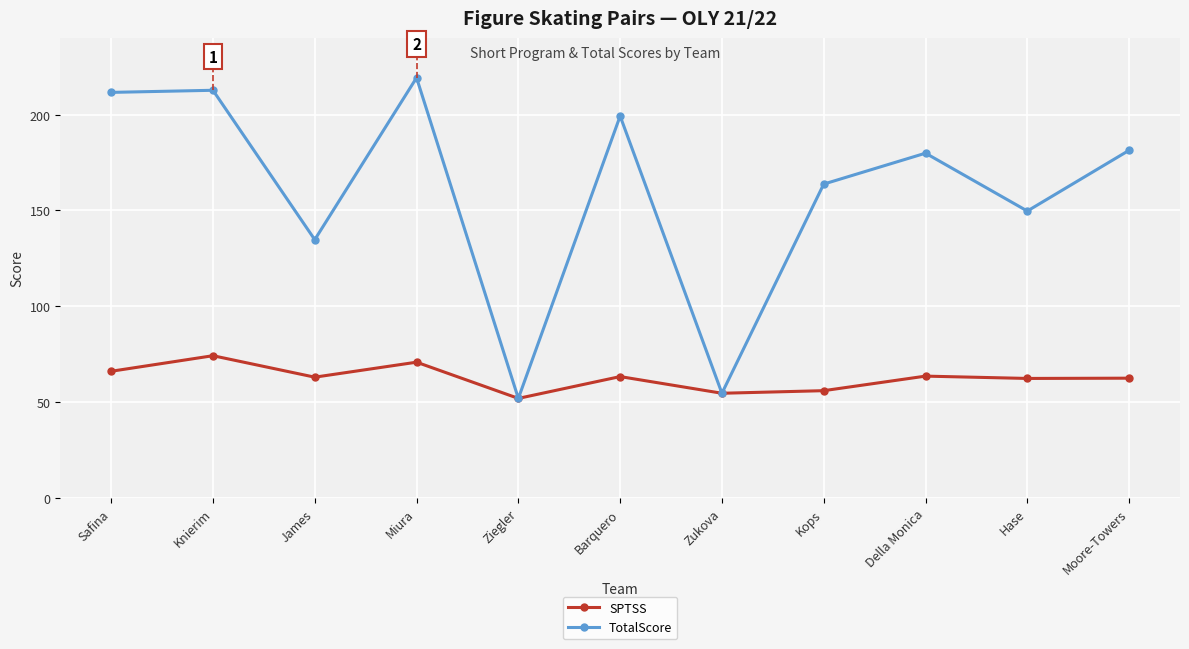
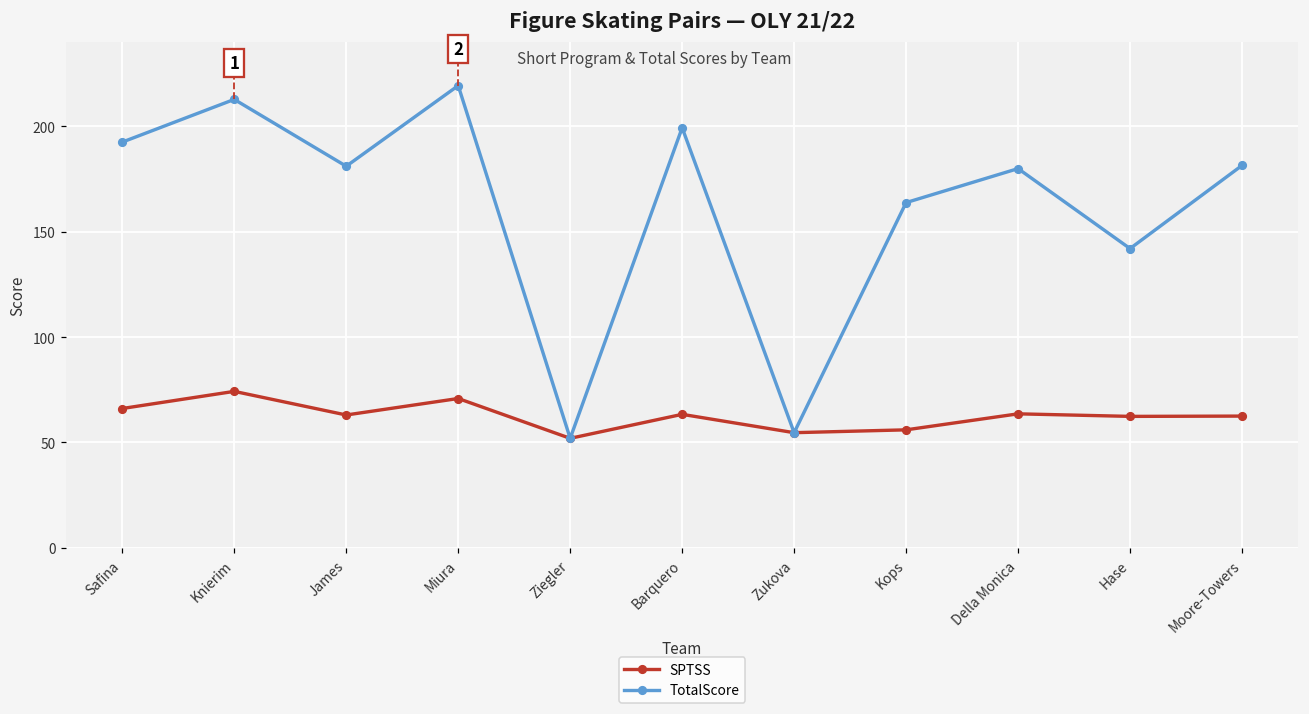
TotalScore, Safina: 212 -> 192
TotalScore, James: 135 -> 181
TotalScore, Hase: 150 -> 142
